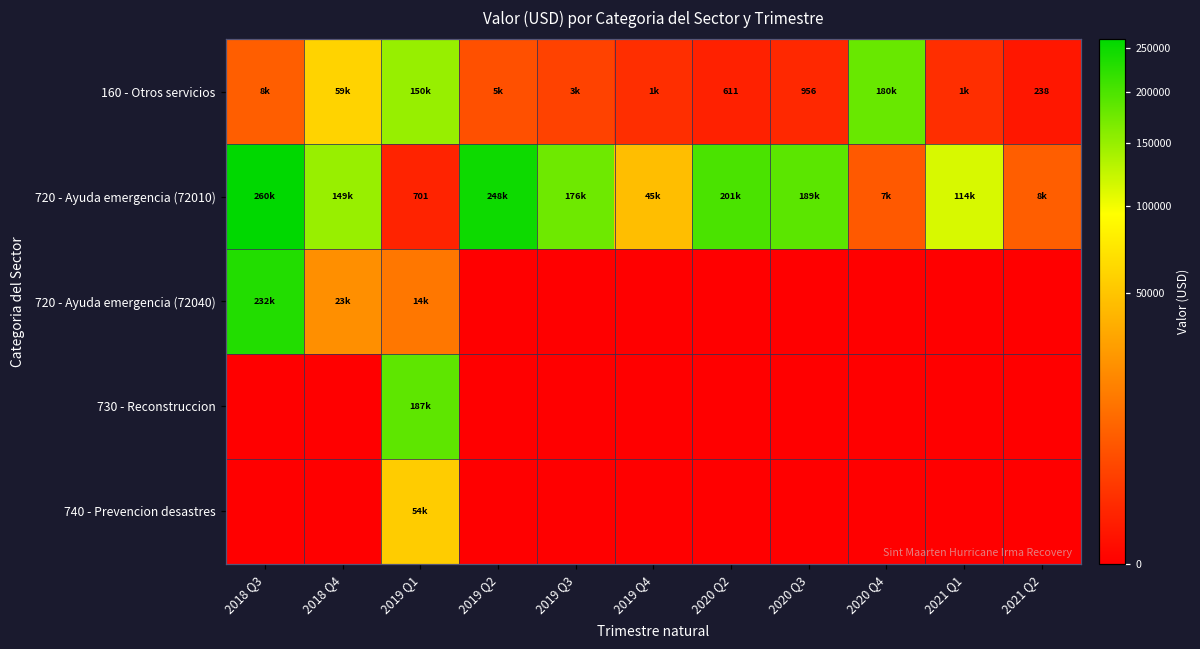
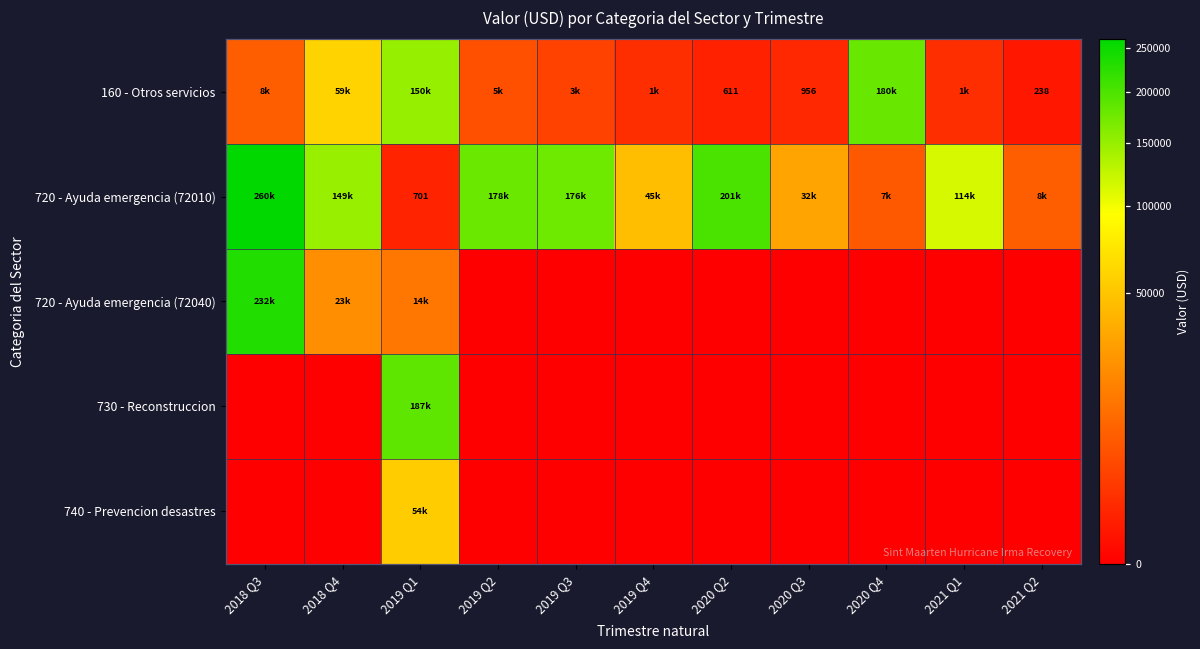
720 - Ayuda emergencia (72010), 2019 Q2: 248k -> 178k
720 - Ayuda emergencia (72010), 2020 Q3: 189k -> 32k
